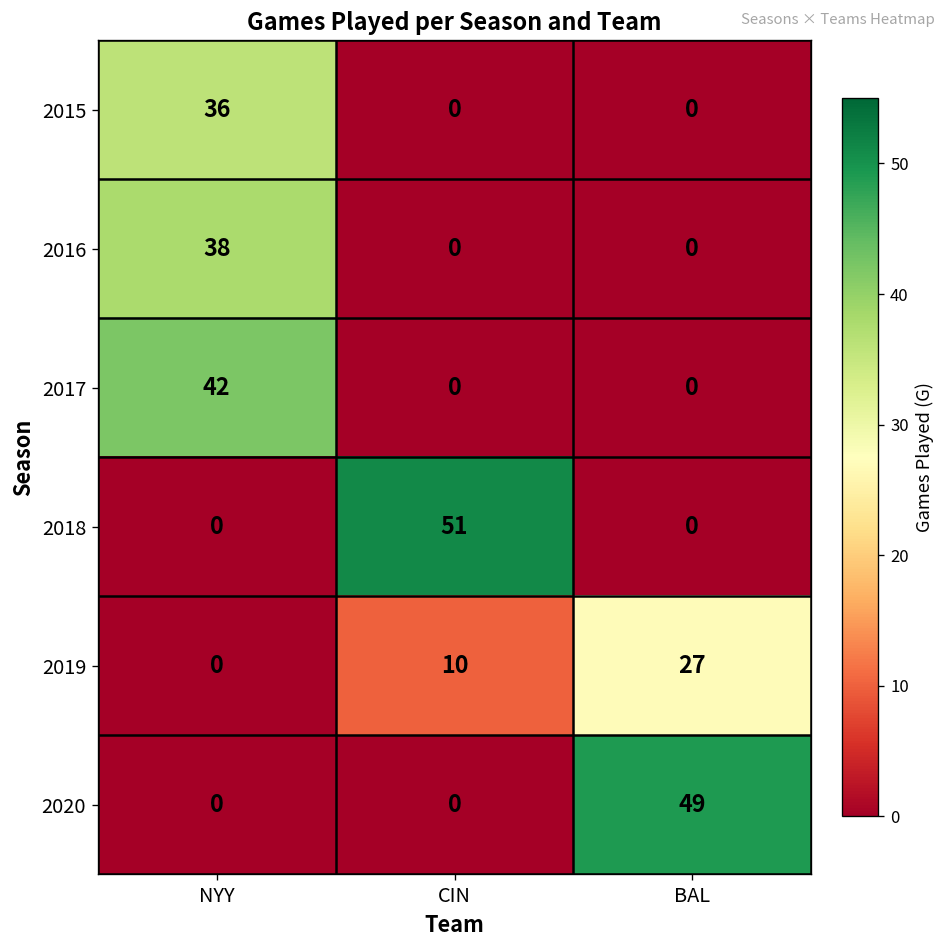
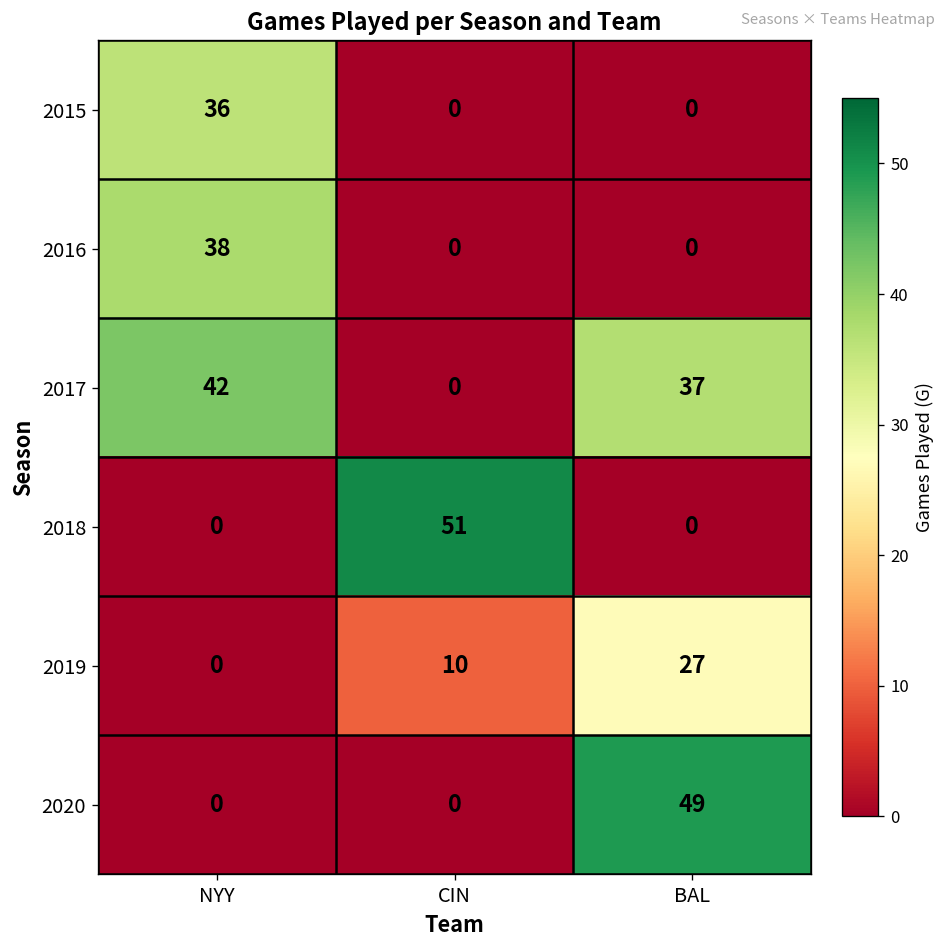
2017, BAL: 0 -> 37
